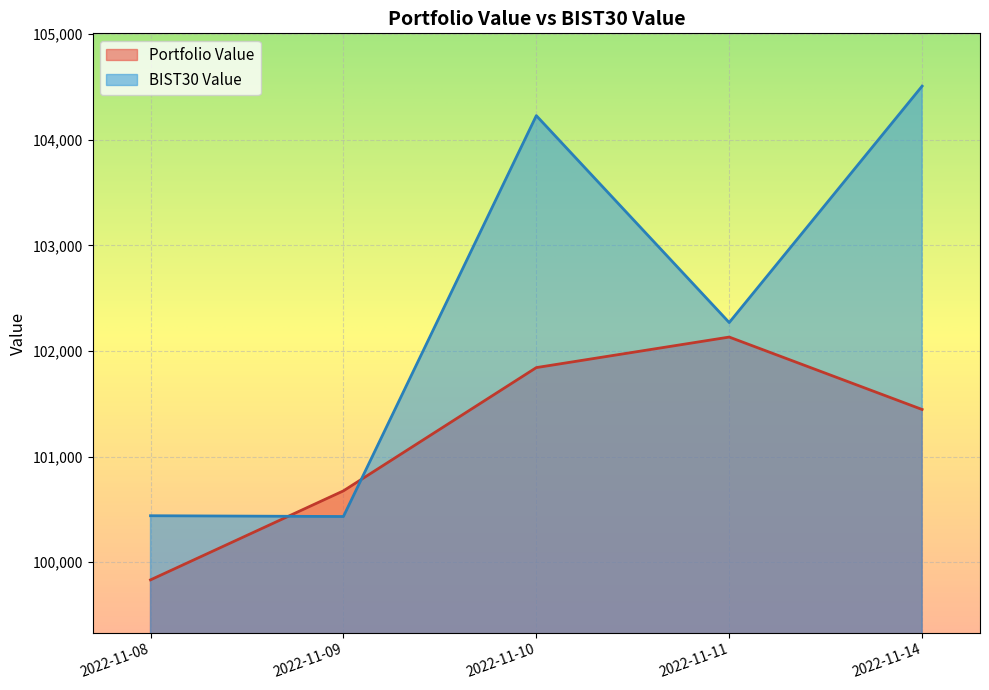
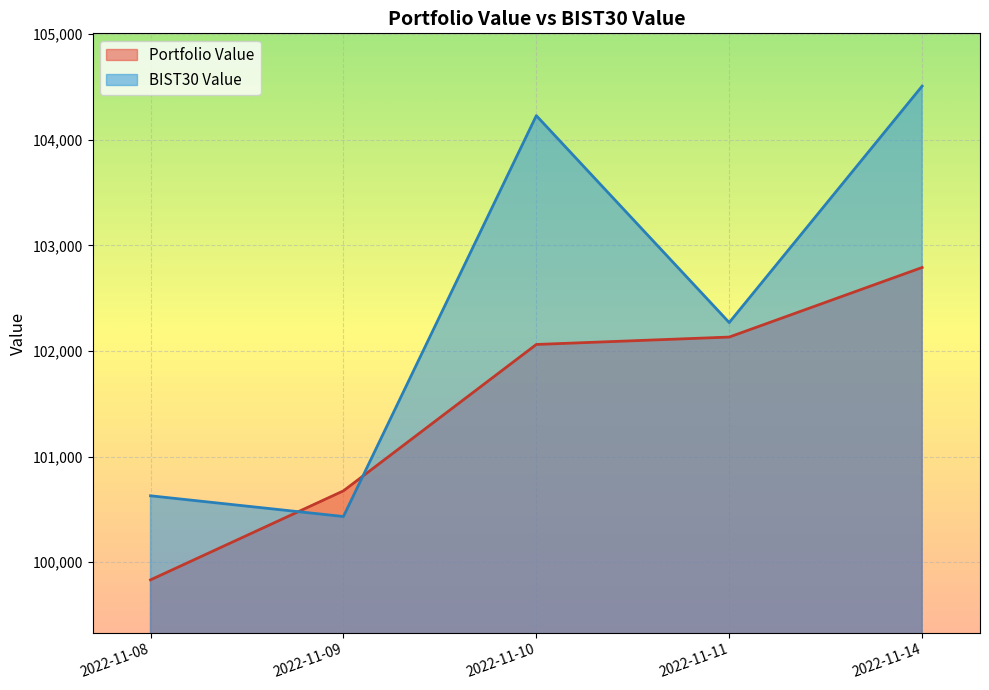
BIST30 Value, 2022-11-08: 100,440 -> 100,630
Portfolio Value, 2022-11-10: 101,840 -> 102,060
Portfolio Value, 2022-11-14: 101,450 -> 102,790
